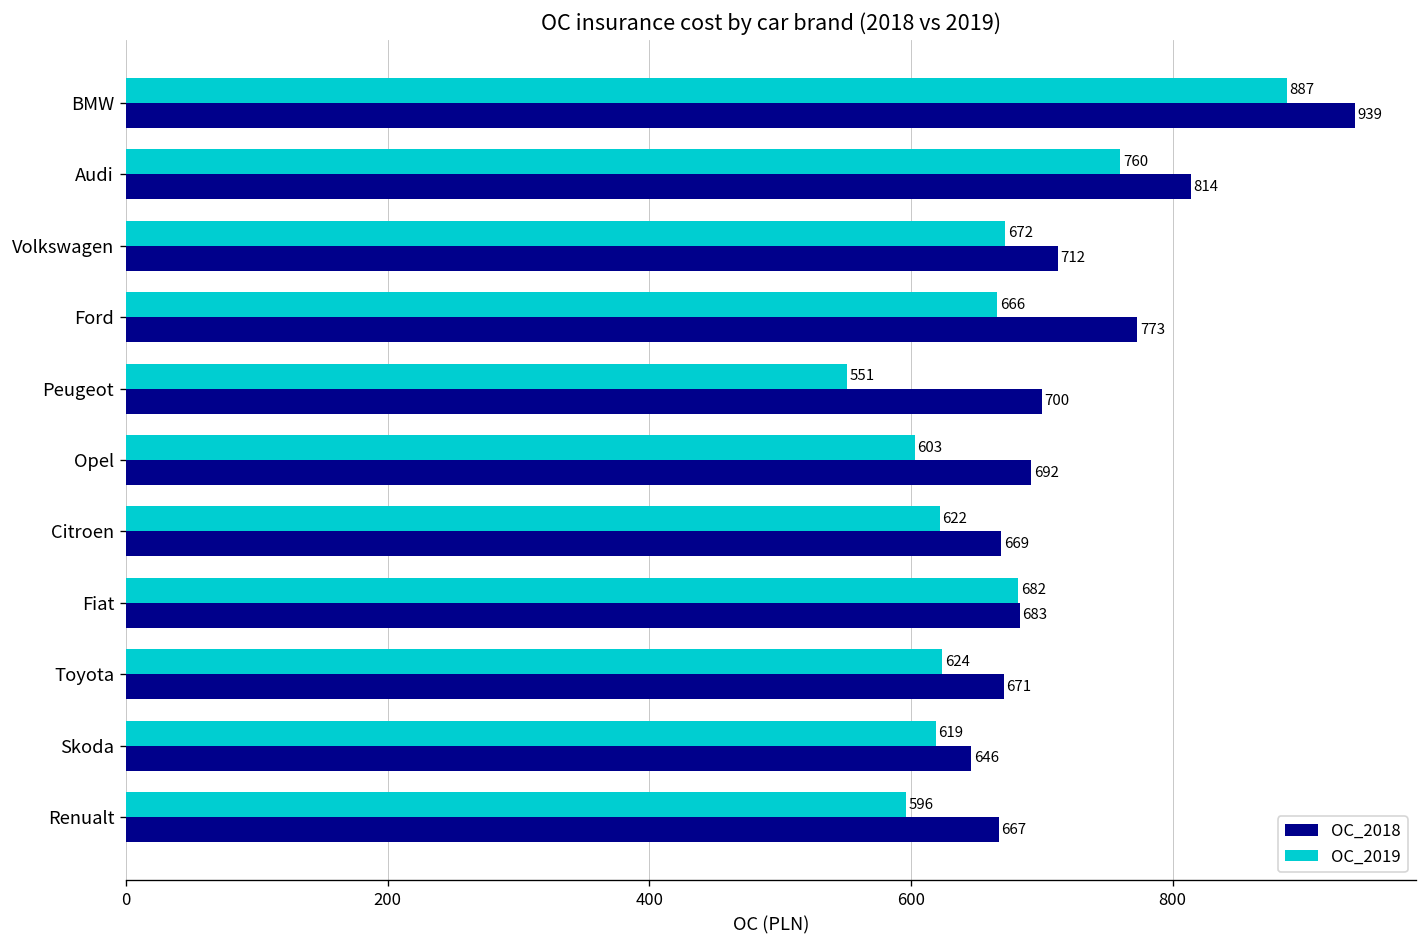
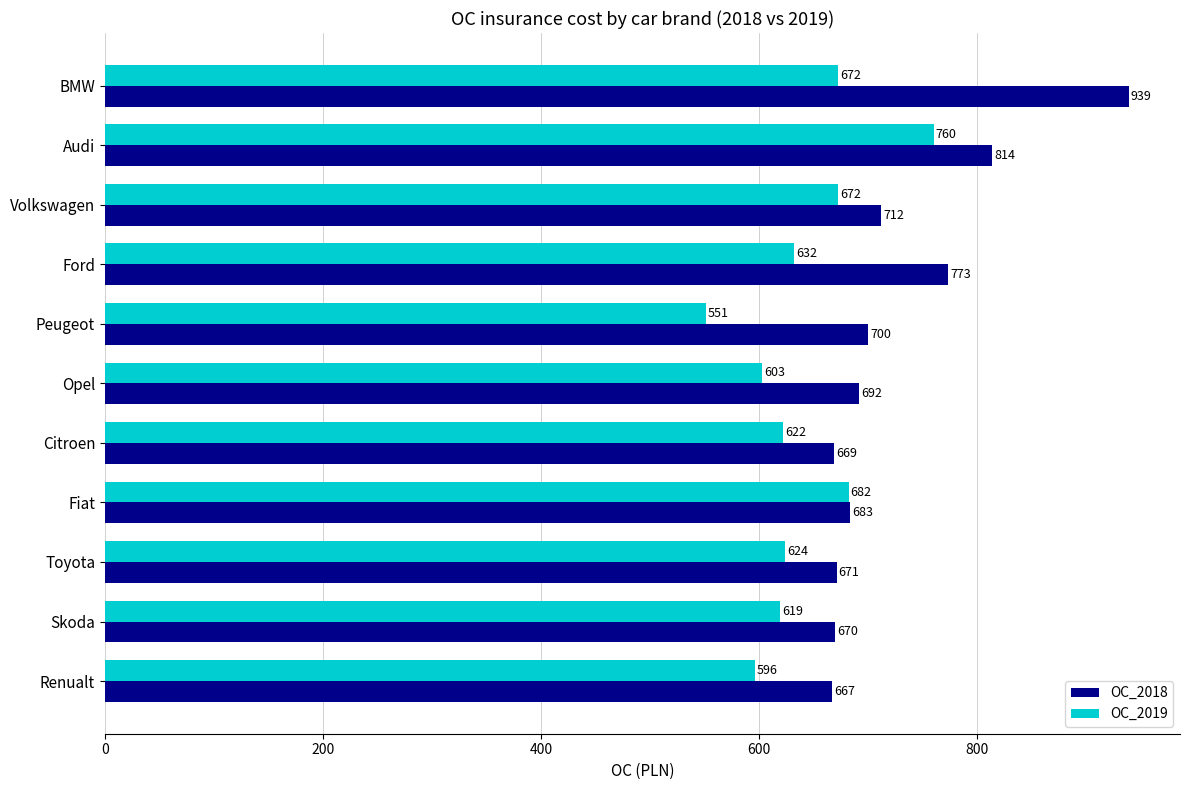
OC_2019, BMW: 887 -> 672
OC_2019, Ford: 666 -> 632
OC_2018, Skoda: 646 -> 670
